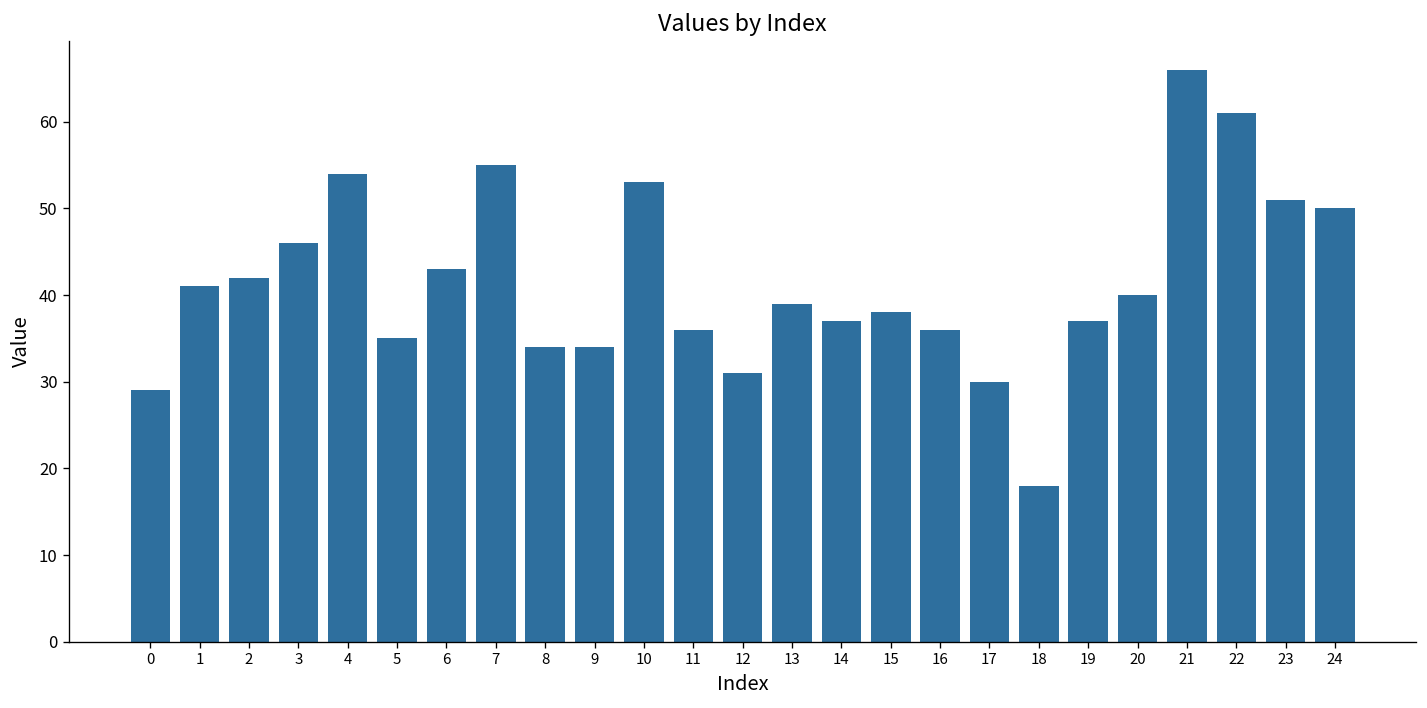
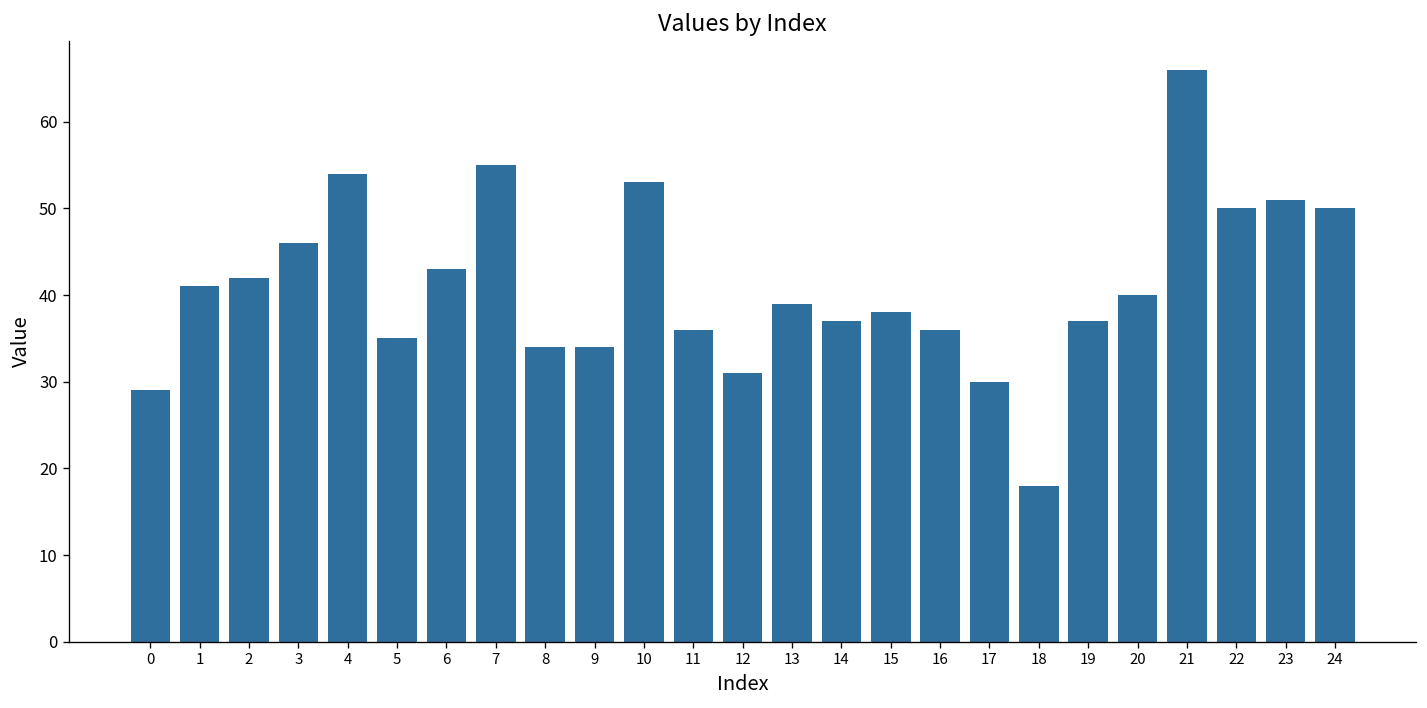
22: 61 -> 50
